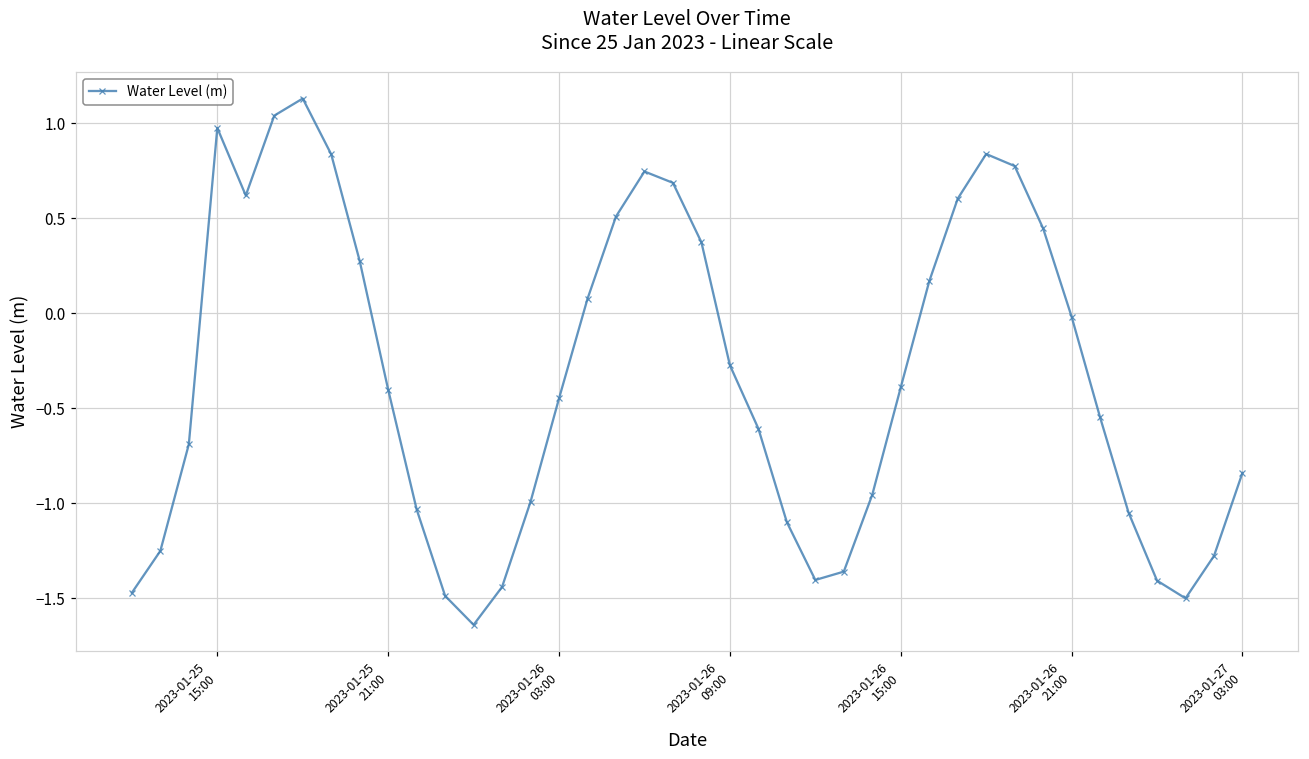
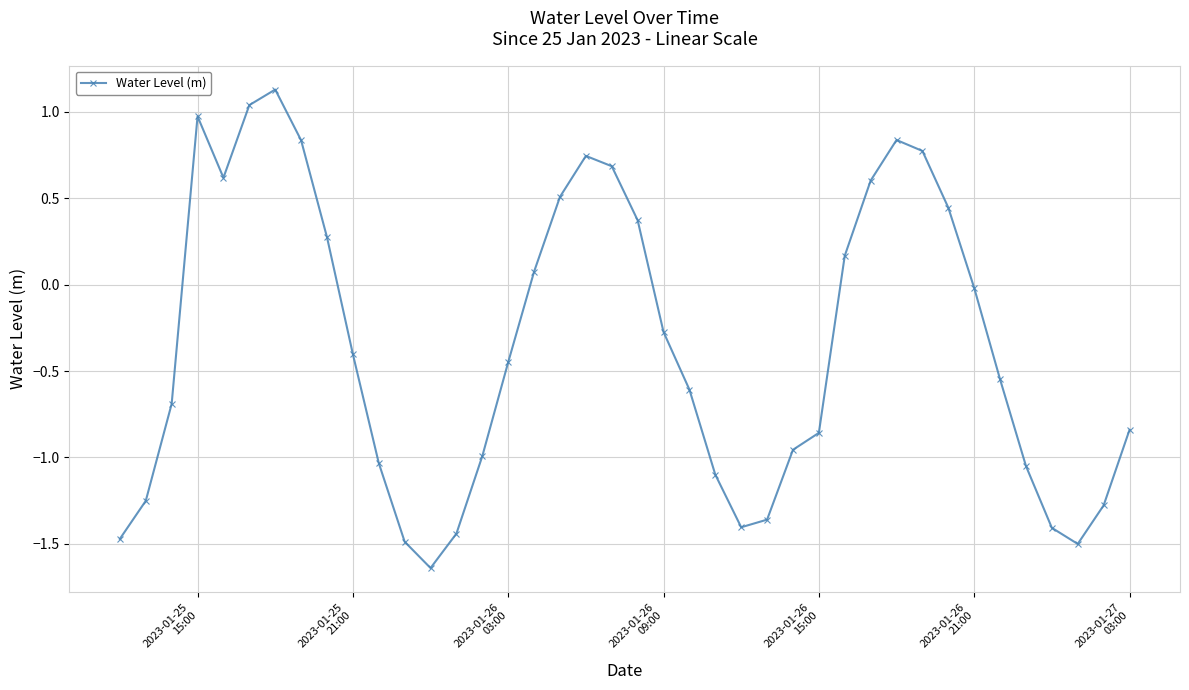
2023-01-26 15:00: -0.39 -> -0.86
